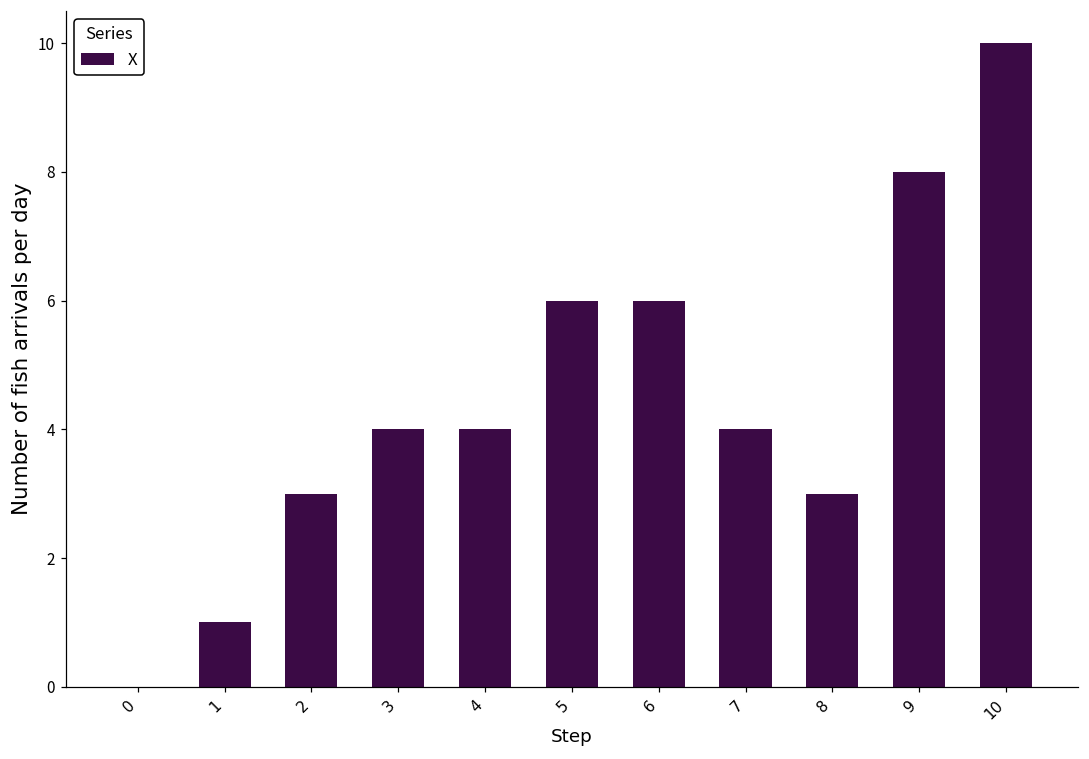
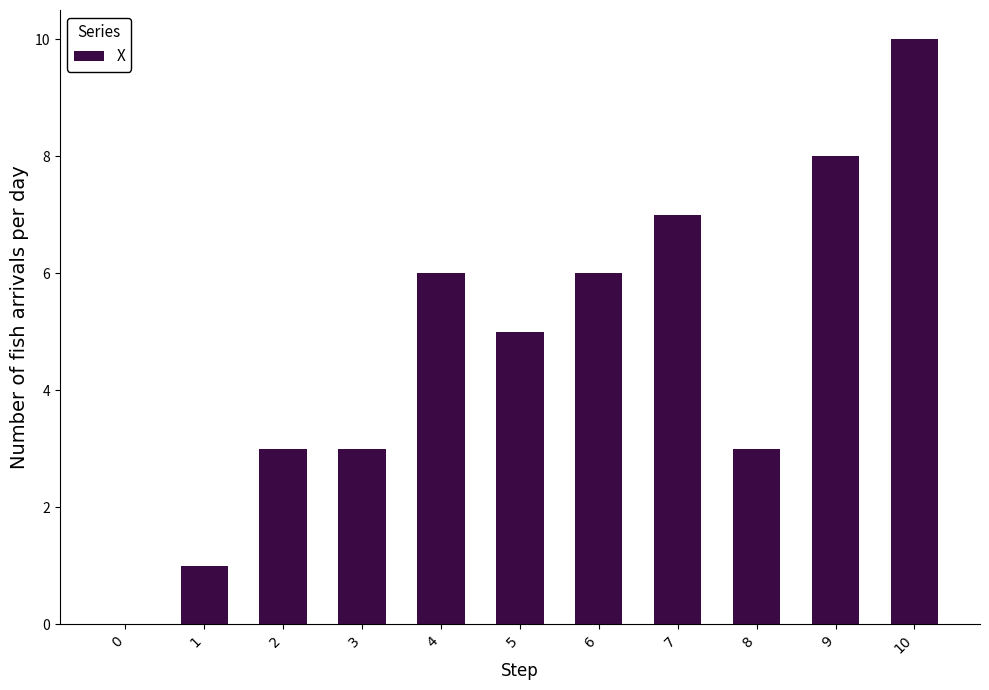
3: 4 -> 3
4: 4 -> 6
5: 6 -> 5
7: 4 -> 7
